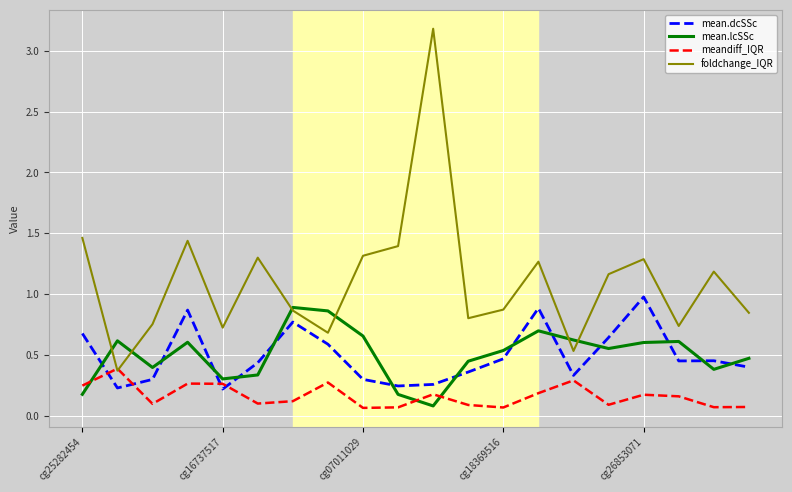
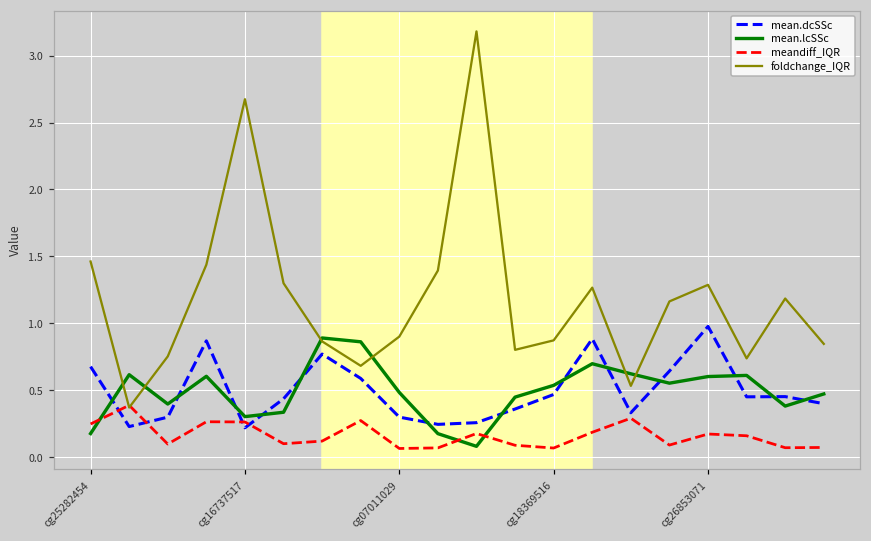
foldchange_IQR, cg16737517: 0.72 -> 2.67
mean.lcSSc, cg07011029: 0.66 -> 0.48
foldchange_IQR, cg07011029: 1.32 -> 0.90
